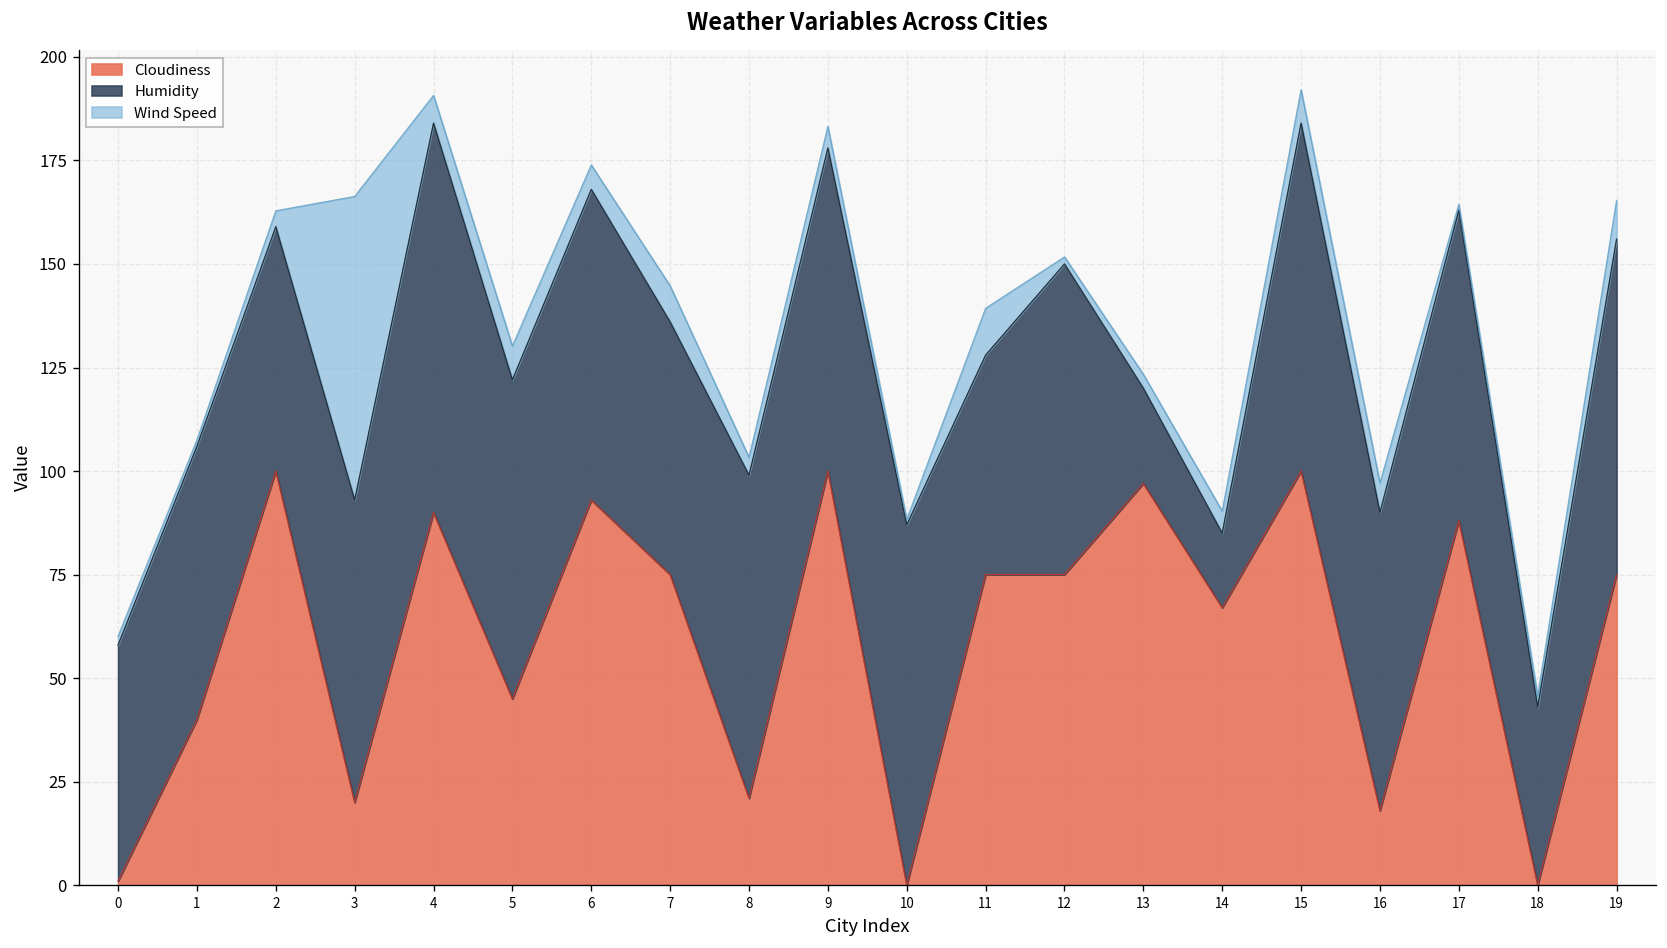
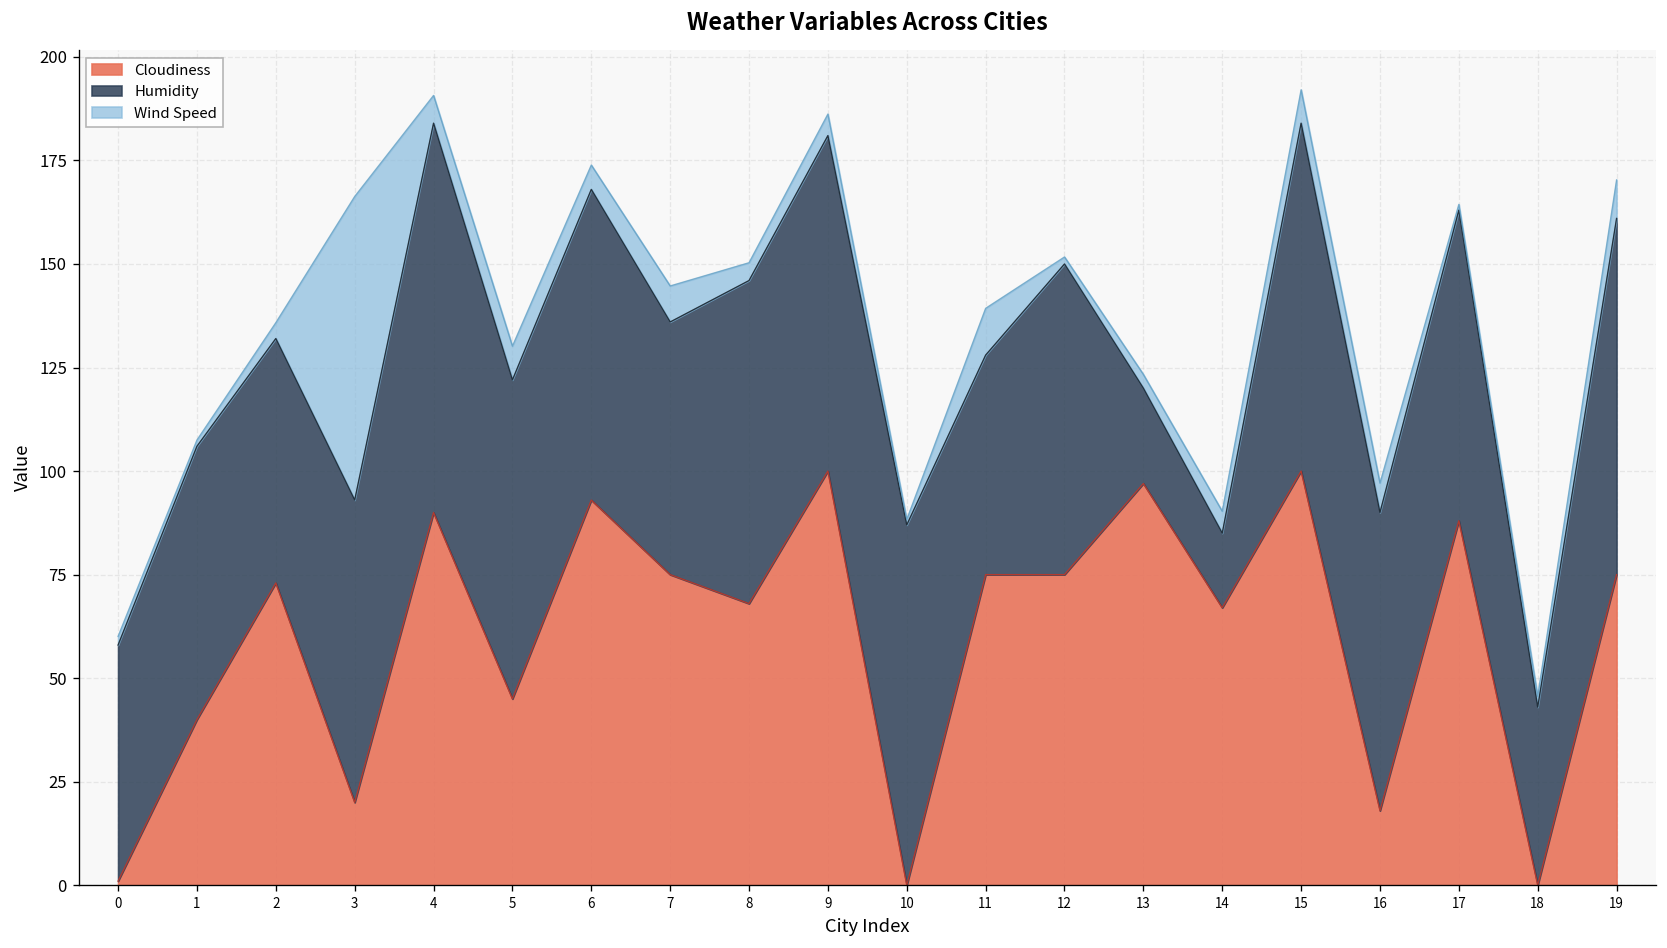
Cloudiness, 2: 100 -> 73
Cloudiness, 8: 21 -> 68
Humidity, 9: 78 -> 81
Humidity, 19: 81 -> 86
